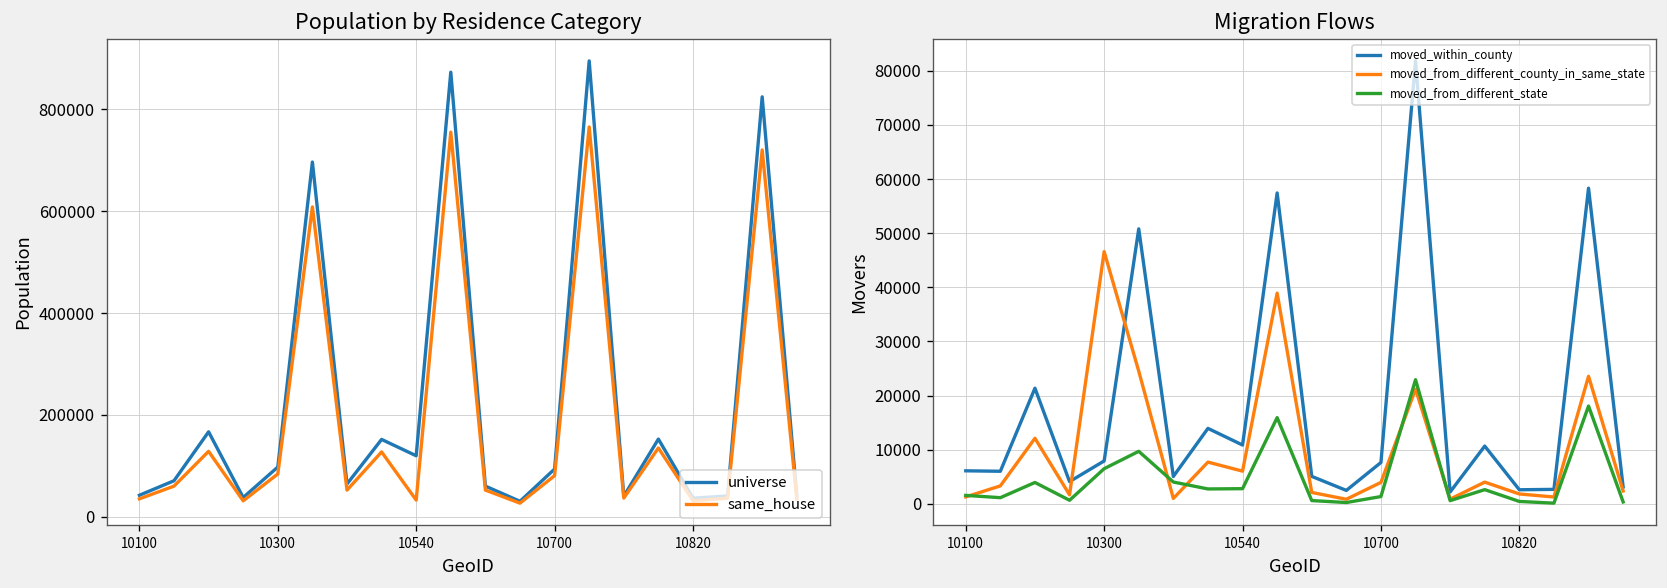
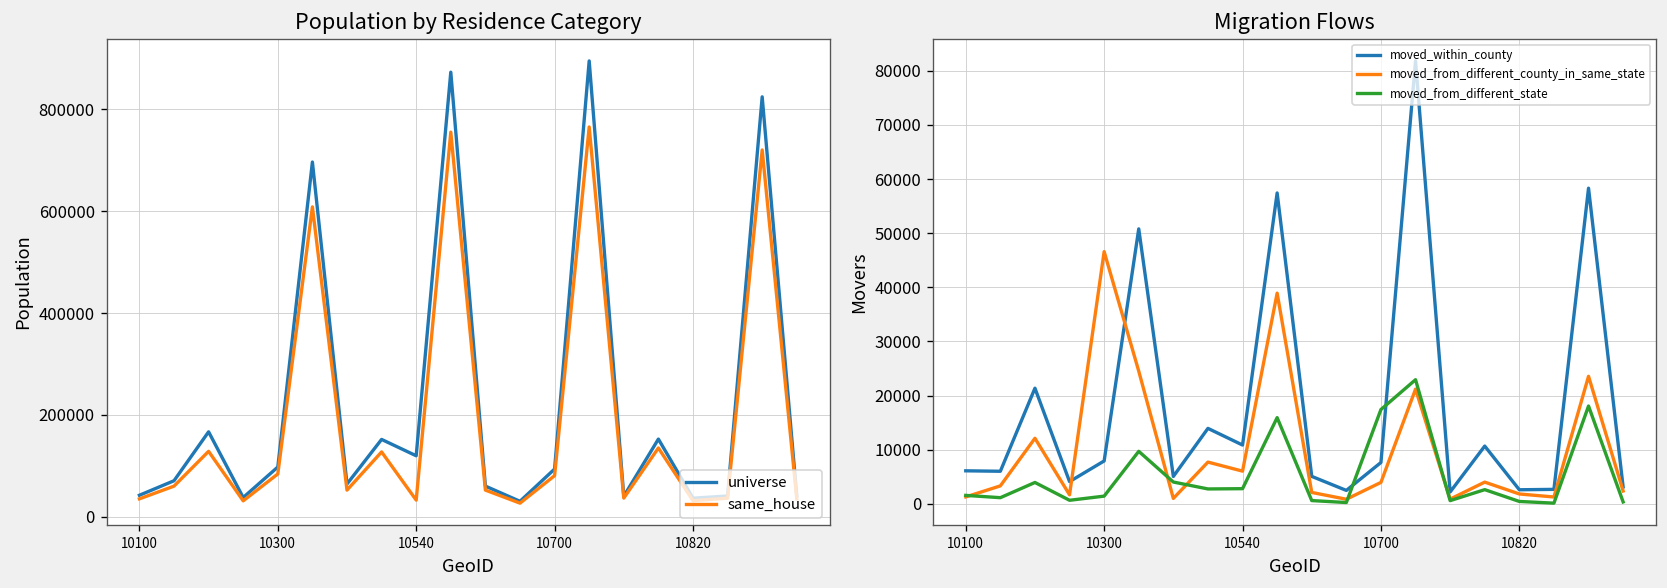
Migration Flows, moved_from_different_state, 10300: 6000 -> 1000
Migration Flows, moved_from_different_state, 10700: 1000 -> 17000
